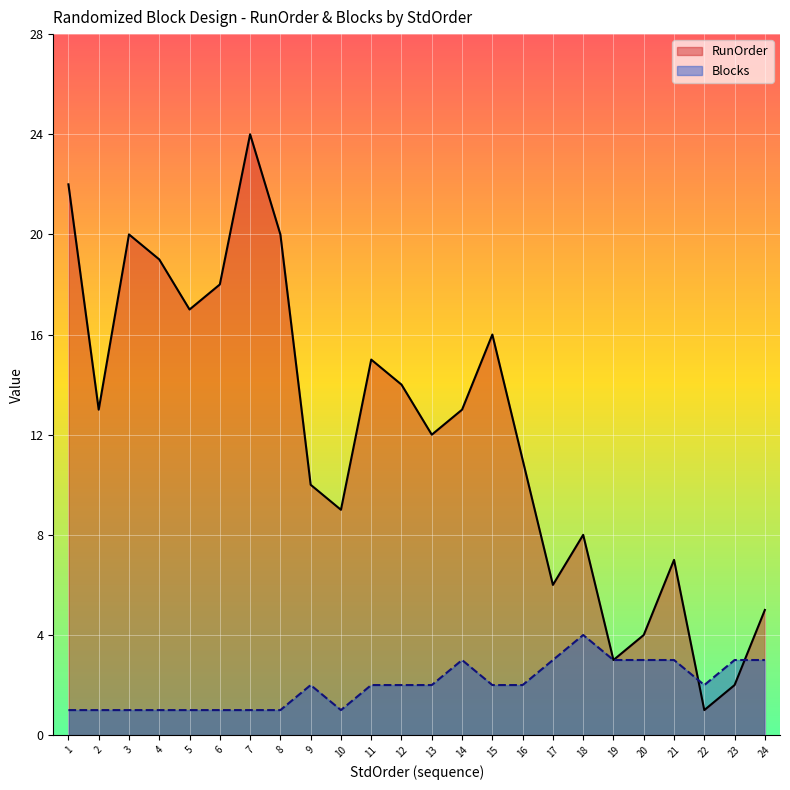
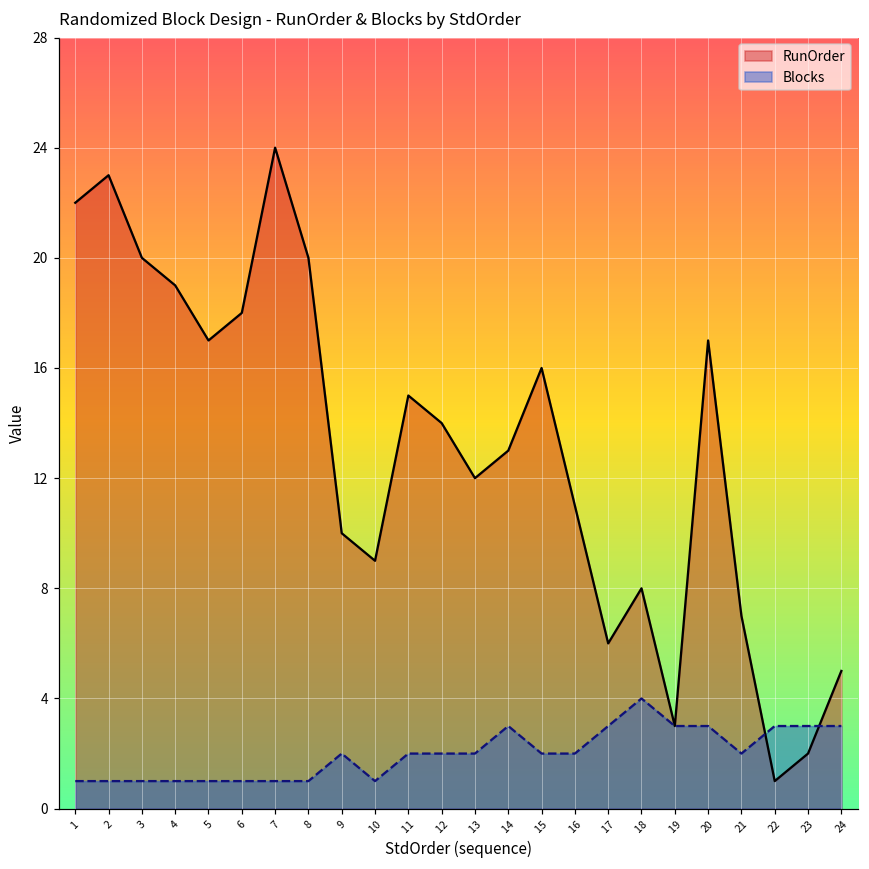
RunOrder, 2: 13 -> 23
RunOrder, 20: 4 -> 17
Blocks, 21: 3 -> 2
Blocks, 22: 2 -> 3
